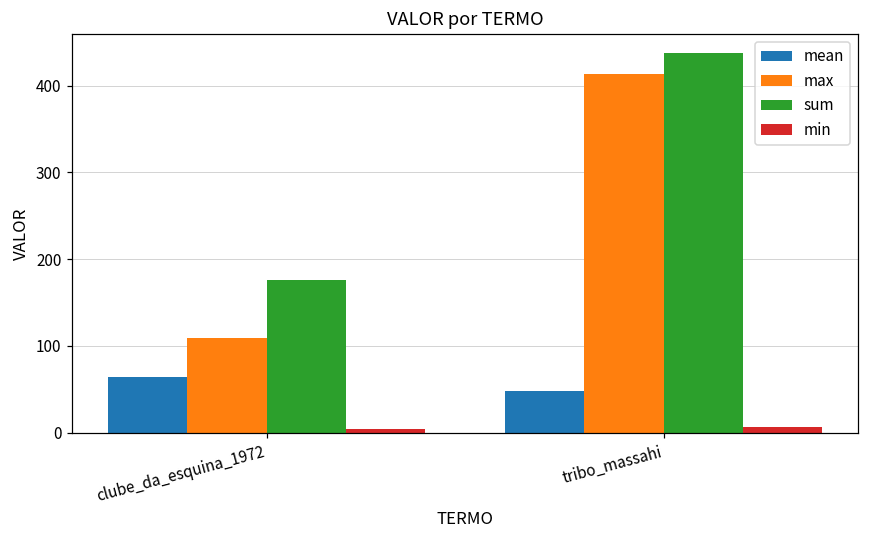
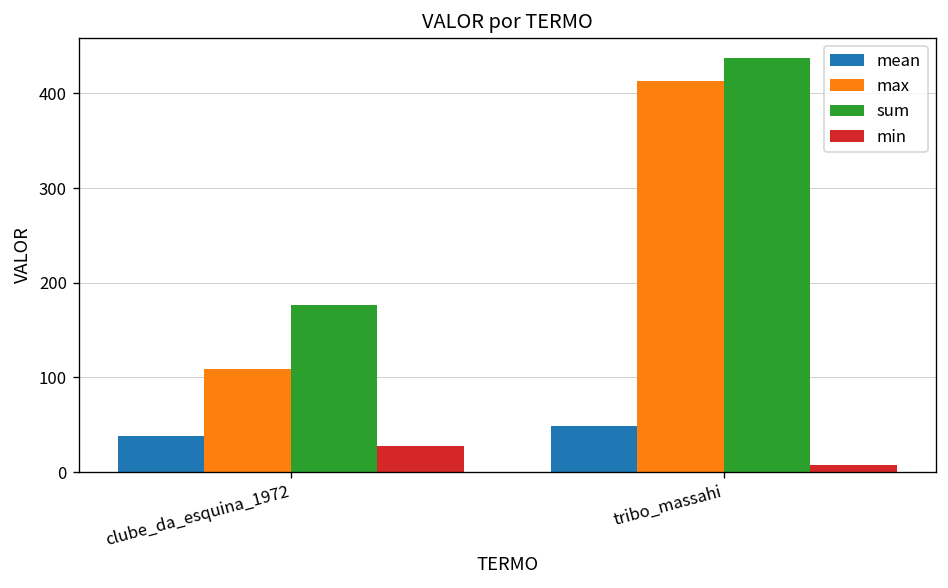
mean, clube_da_esquina_1972: 60 -> 40
min, clube_da_esquina_1972: 0 -> 30
